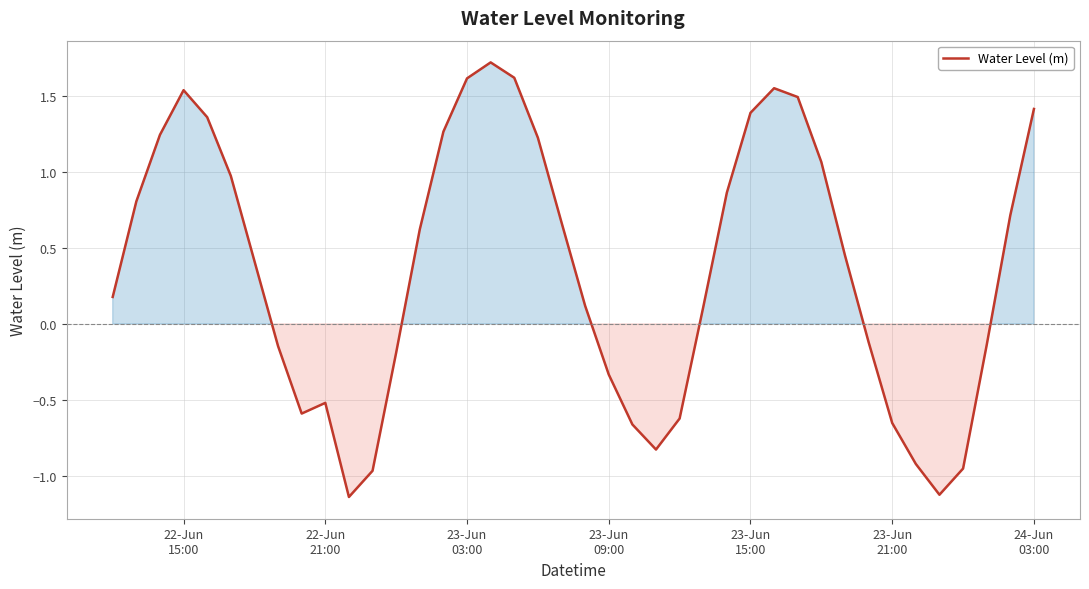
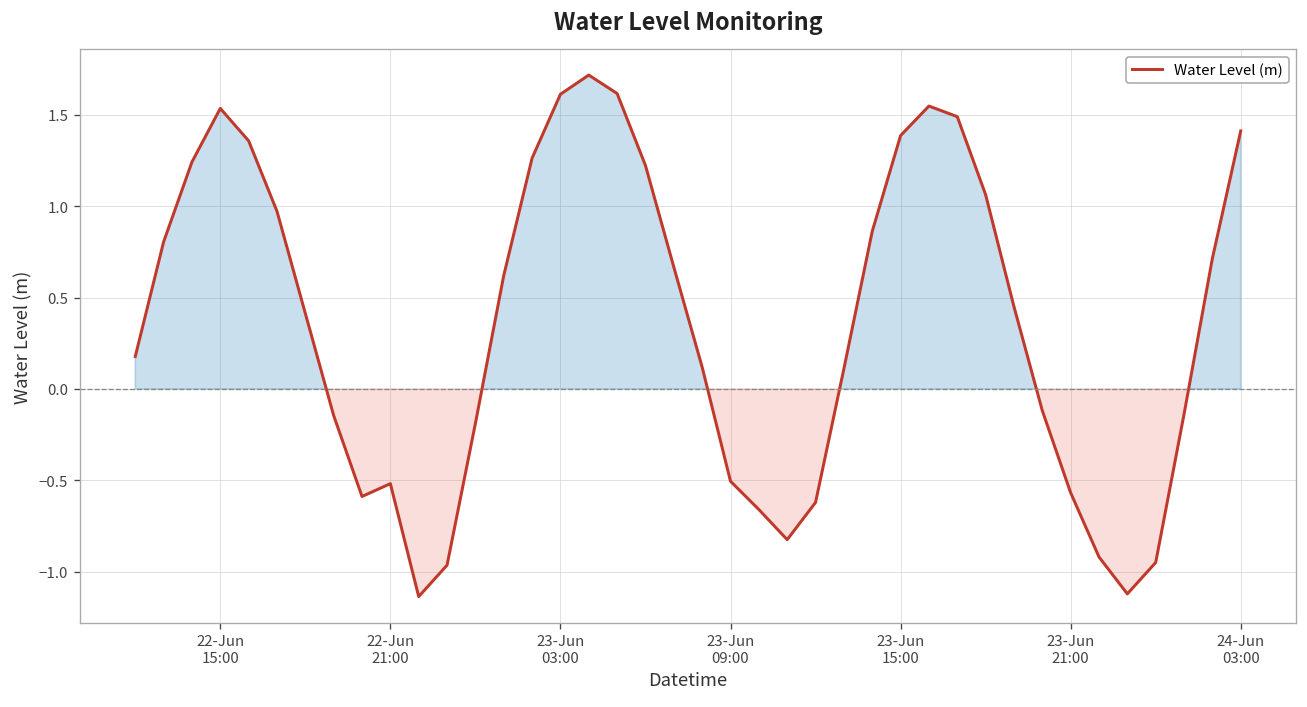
23-Jun 09:00: -0.33 -> -0.51
23-Jun 21:00: -0.65 -> -0.57
